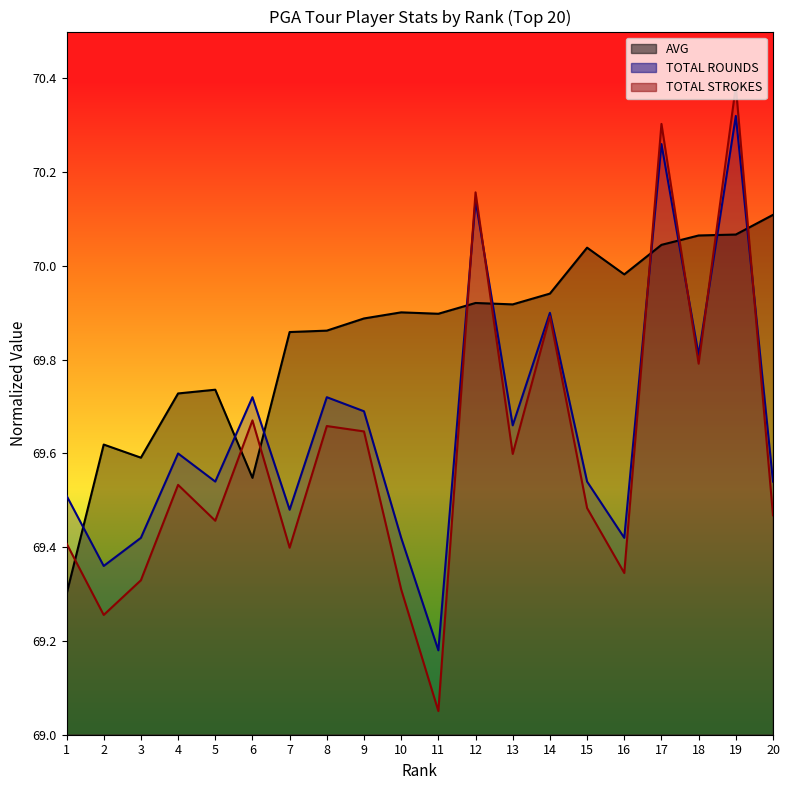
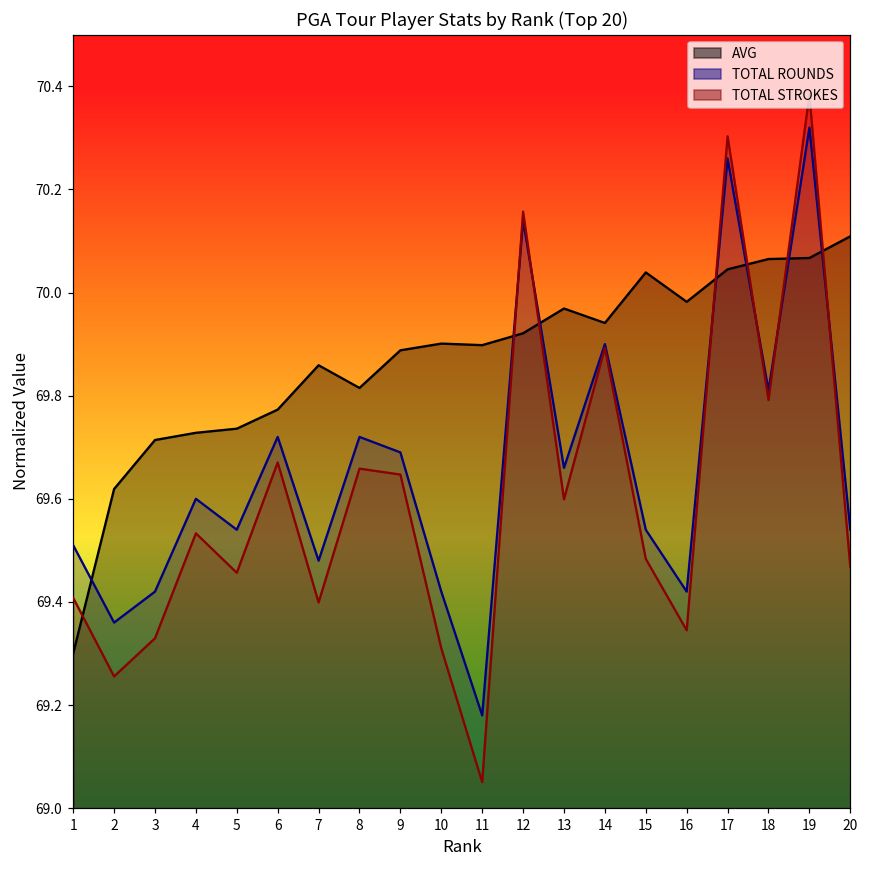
AVG, 3: 69.59 -> 69.71
AVG, 6: 69.55 -> 69.77
AVG, 8: 69.86 -> 69.82
AVG, 13: 69.92 -> 69.97
